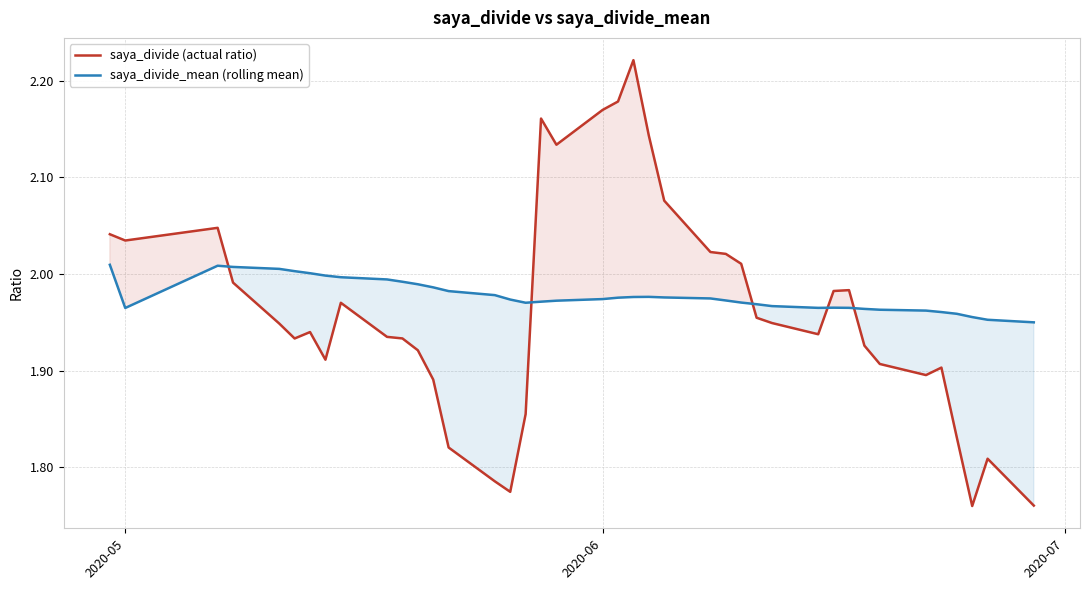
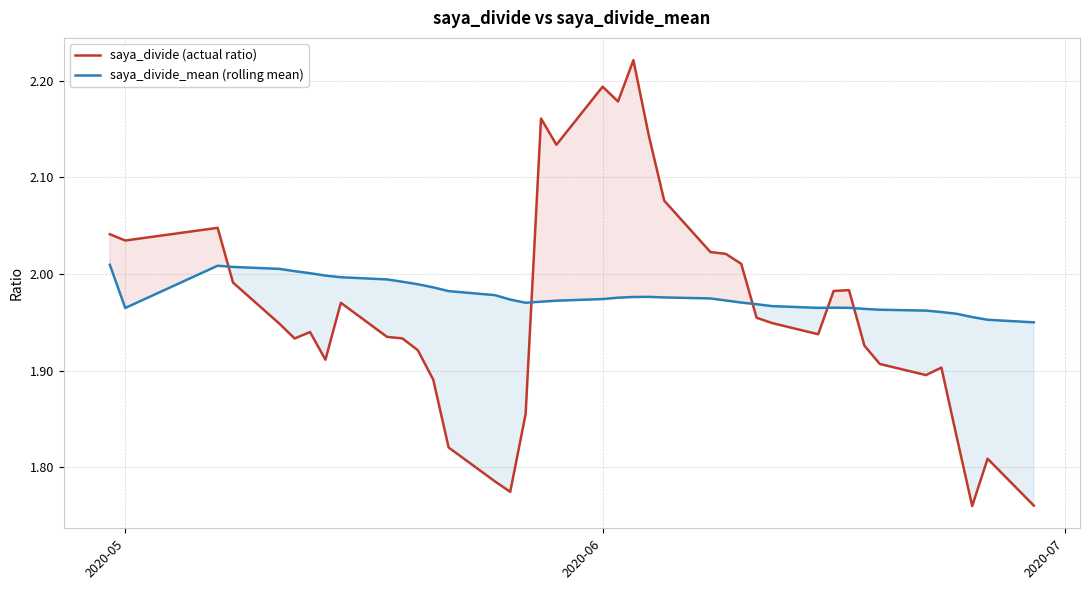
saya_divide (actual ratio), 2020-06: 2.17 -> 2.19
